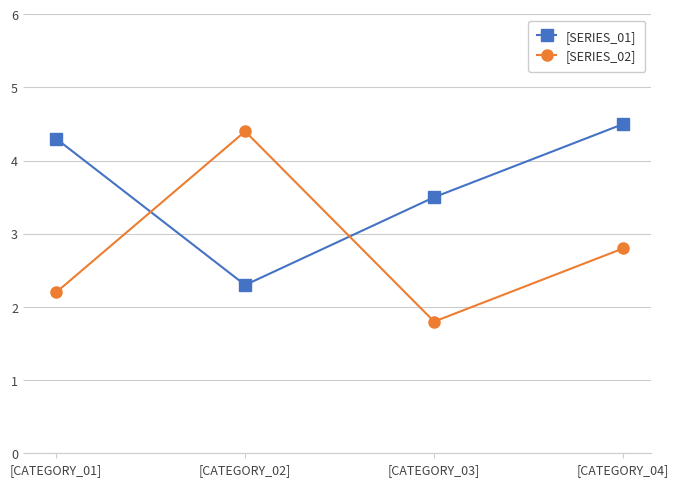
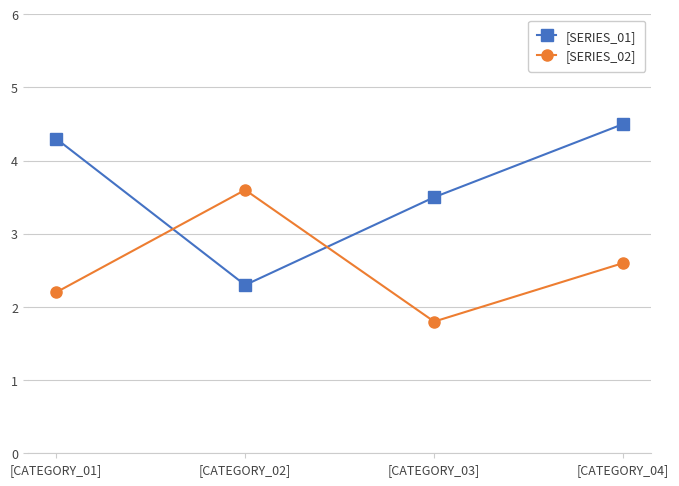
[SERIES_02], [CATEGORY_02]: 4.4 -> 3.6
[SERIES_02], [CATEGORY_04]: 2.8 -> 2.6
